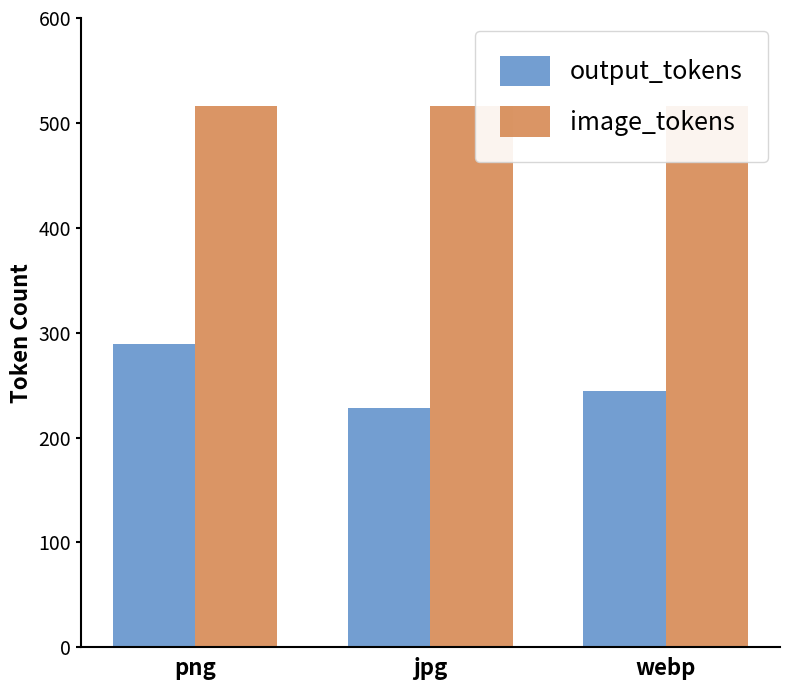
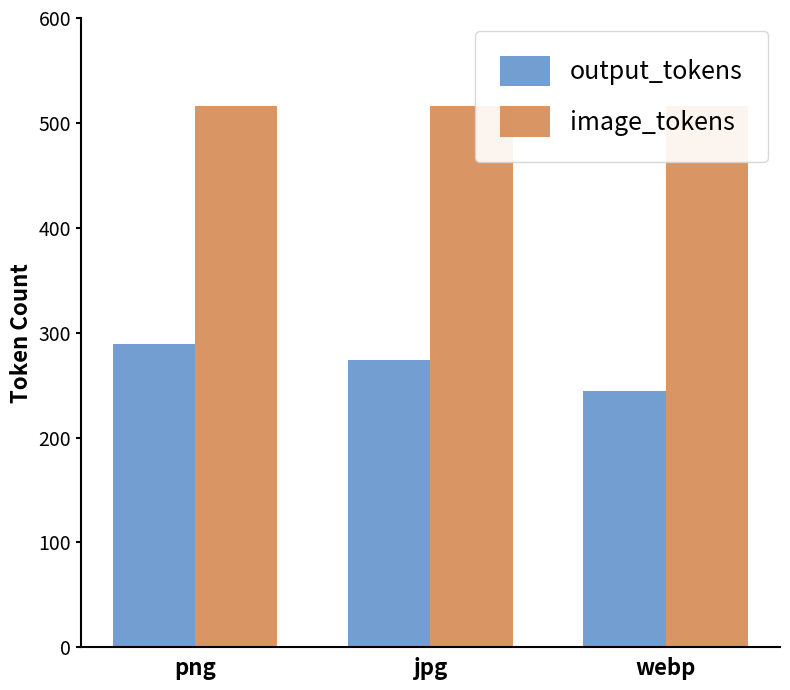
output_tokens, jpg: 228 -> 274
